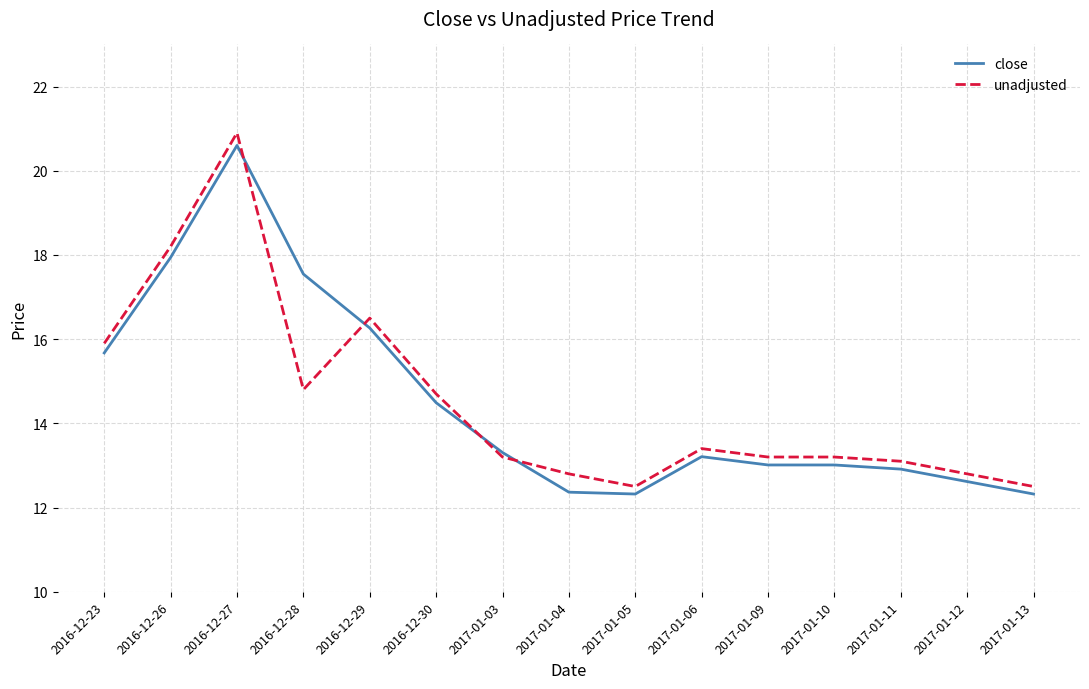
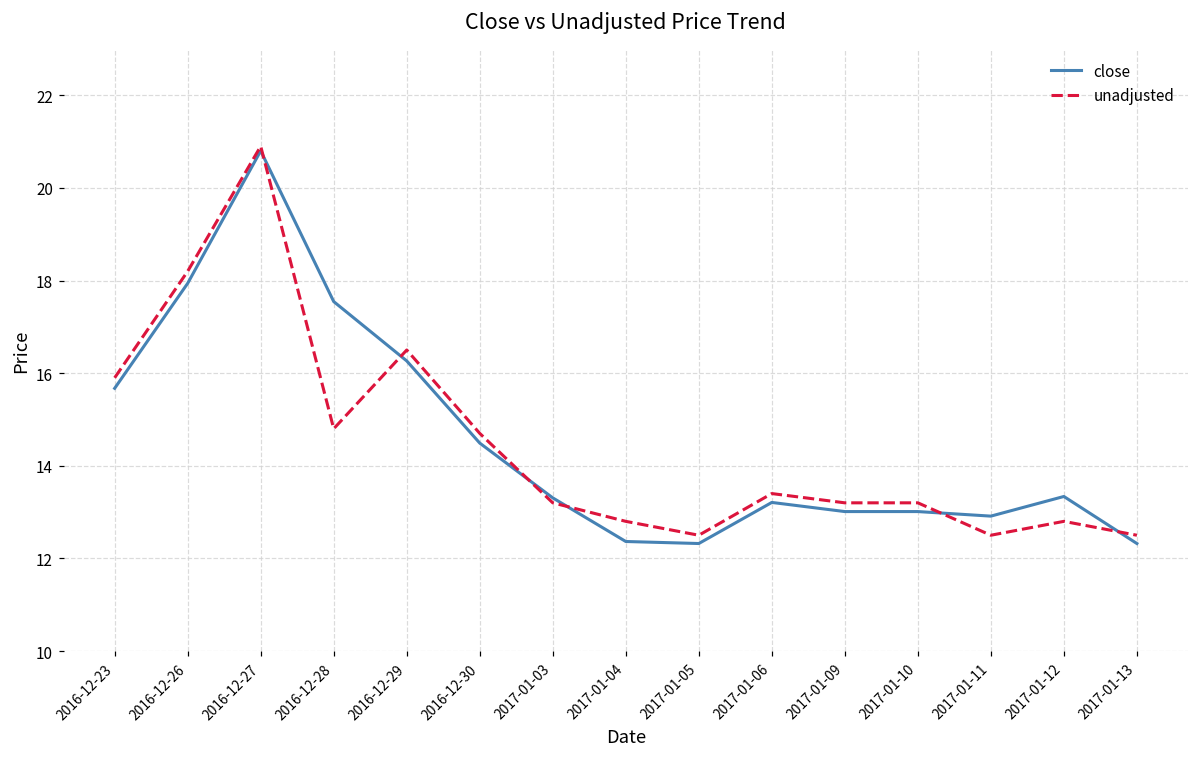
close, 2016-12-27: 20.6 -> 20.8
unadjusted, 2017-01-11: 13.1 -> 12.5
close, 2017-01-12: 12.6 -> 13.3
